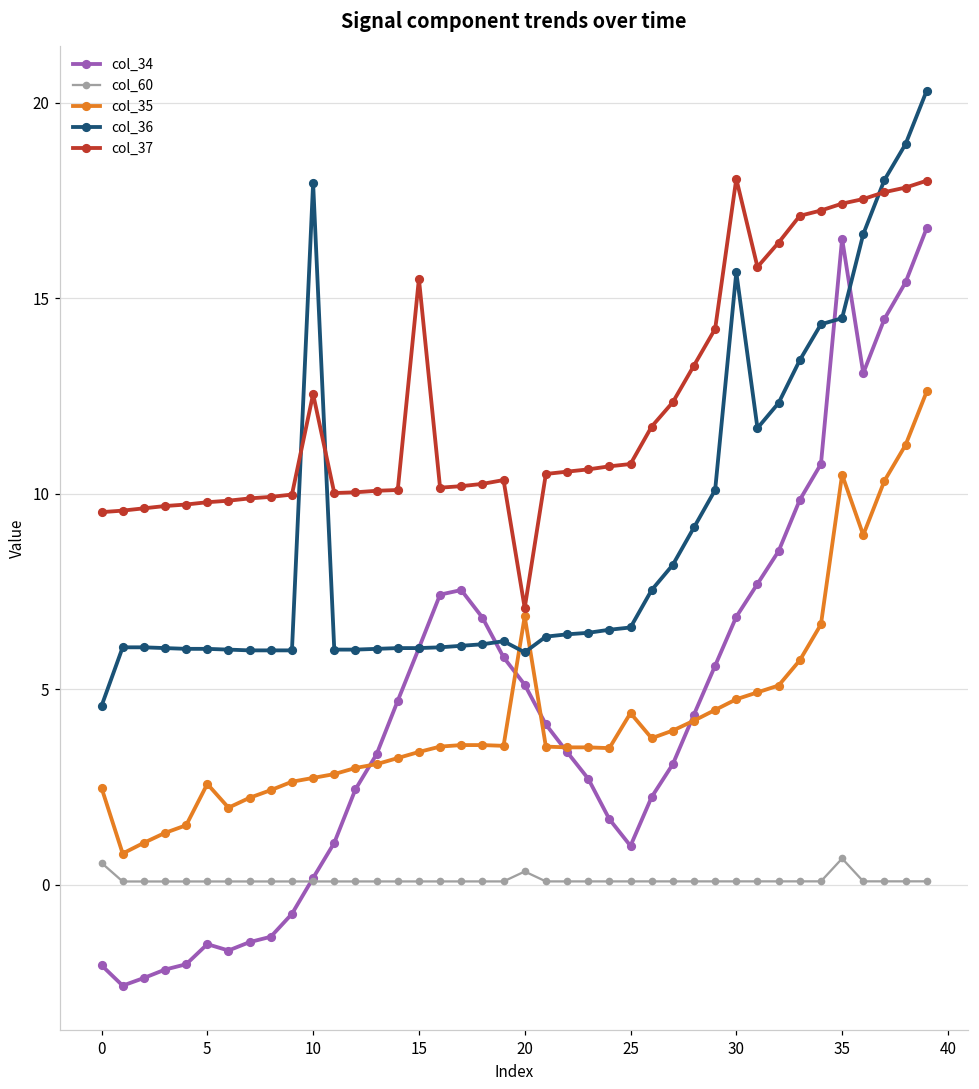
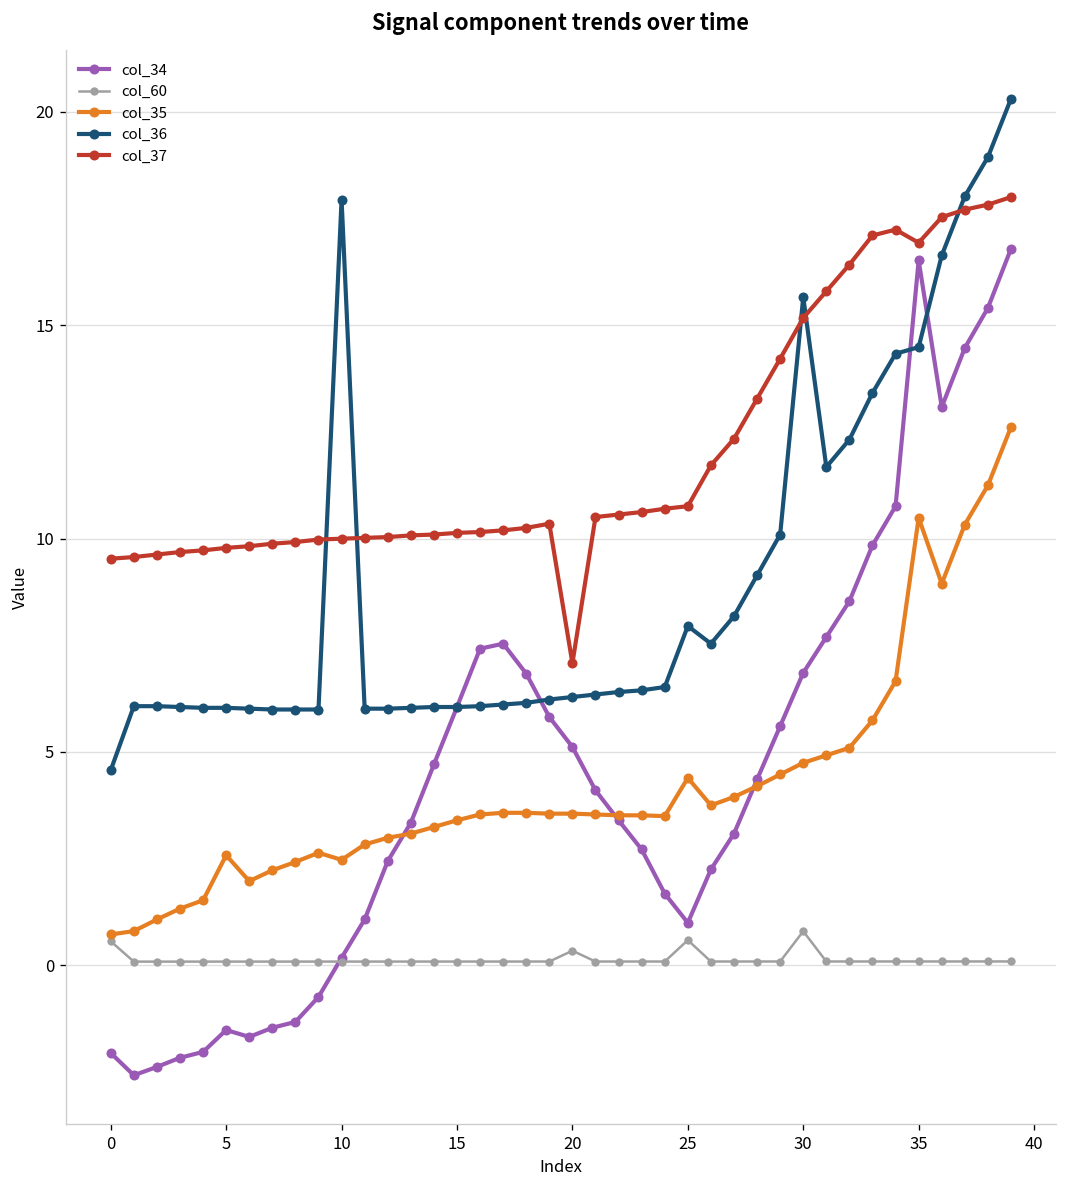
col_35, 0: 2.5 -> 0.7
col_35, 10: 2.7 -> 2.5
col_37, 10: 12.5 -> 10.0
col_37, 15: 15.5 -> 10.1
col_35, 20: 6.9 -> 3.6
col_36, 20: 5.9 -> 6.3
col_60, 25: 0.1 -> 0.6
col_36, 25: 6.6 -> 8.0
col_60, 30: 0.1 -> 0.8
col_37, 30: 18.1 -> 15.2
col_60, 35: 0.7 -> 0.1
col_37, 35: 17.4 -> 16.9
